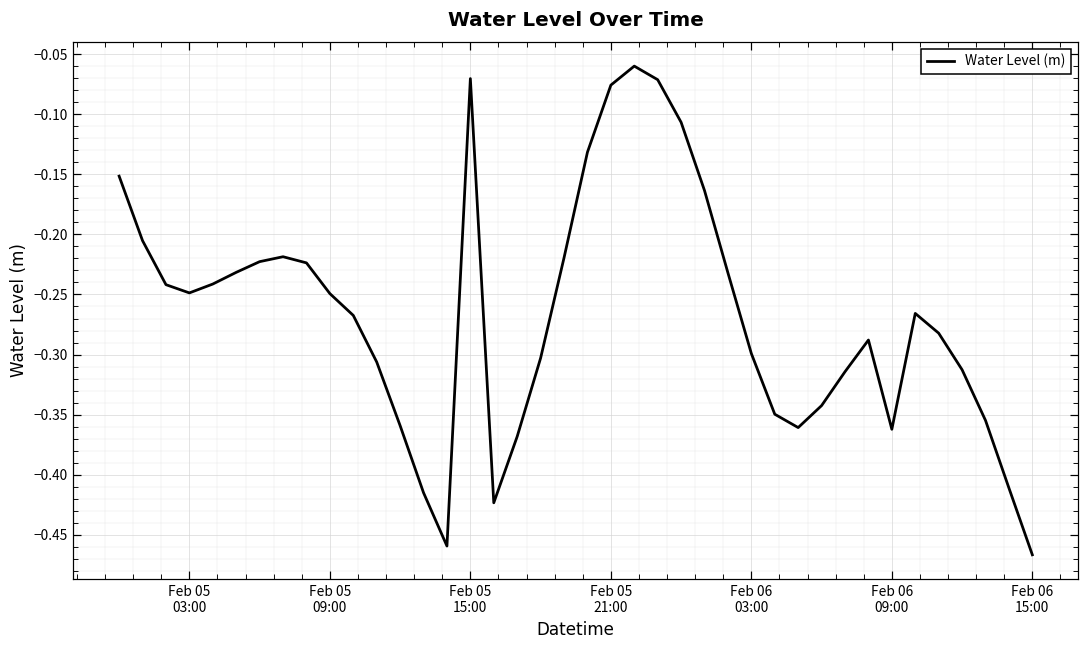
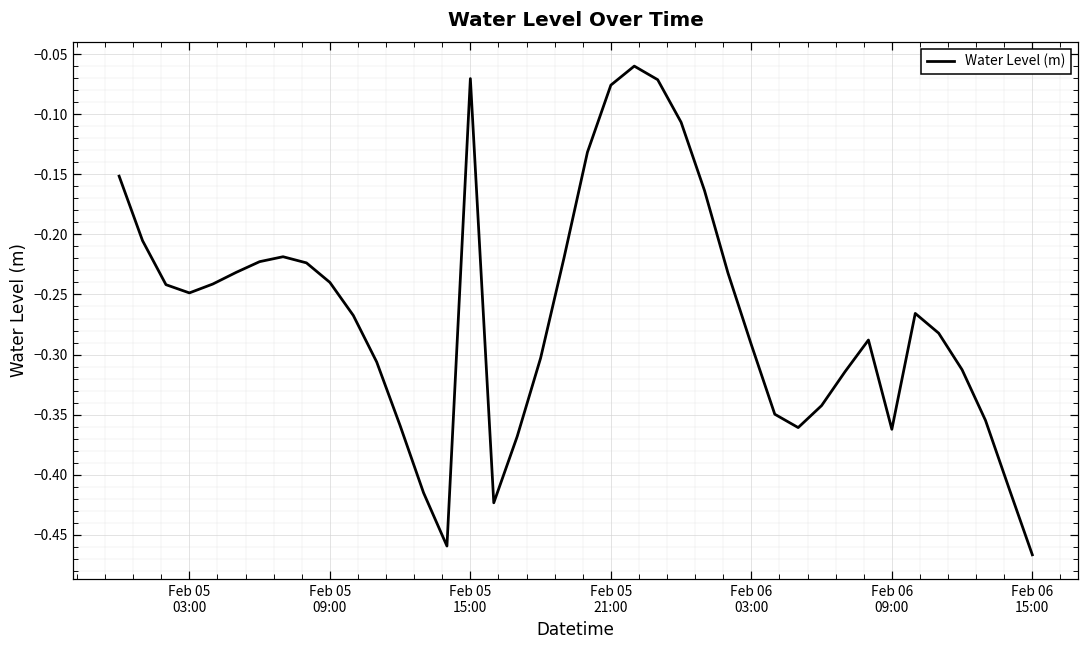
Feb 05 09:00: -0.249 -> -0.240
Feb 06 03:00: -0.299 -> -0.292
